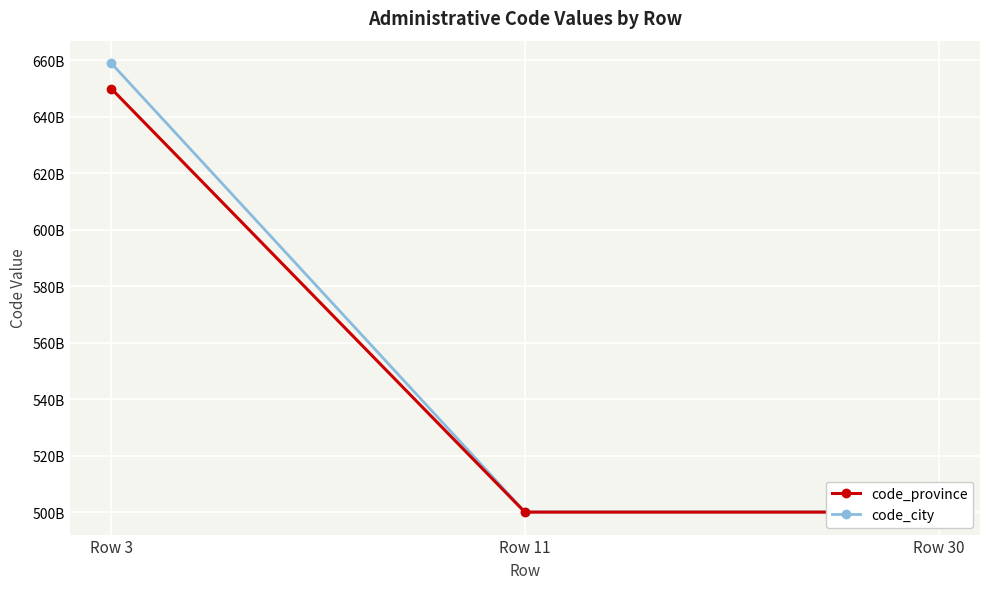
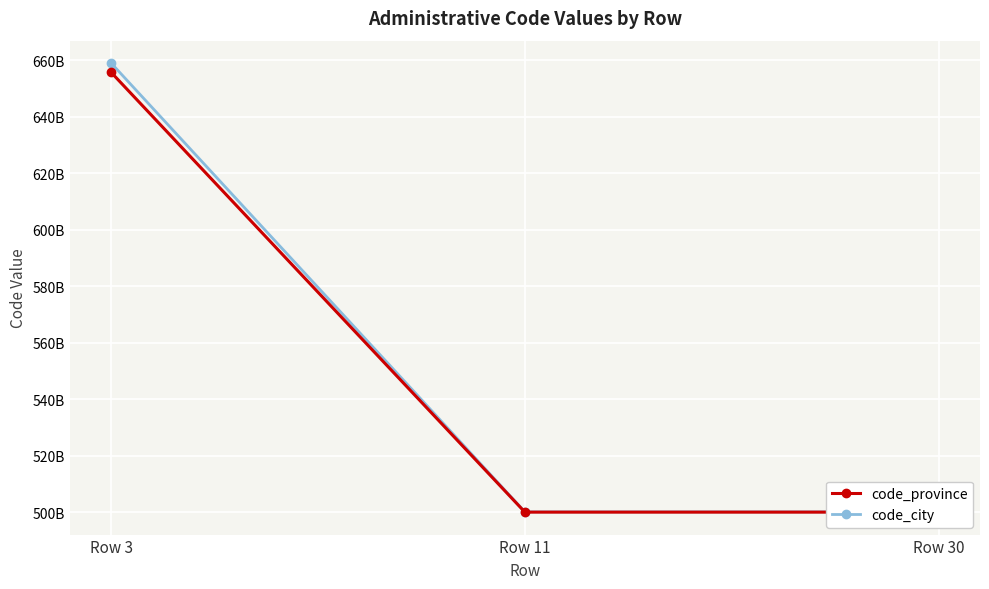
code_province, Row 3: 650000000000 -> 656000000000
